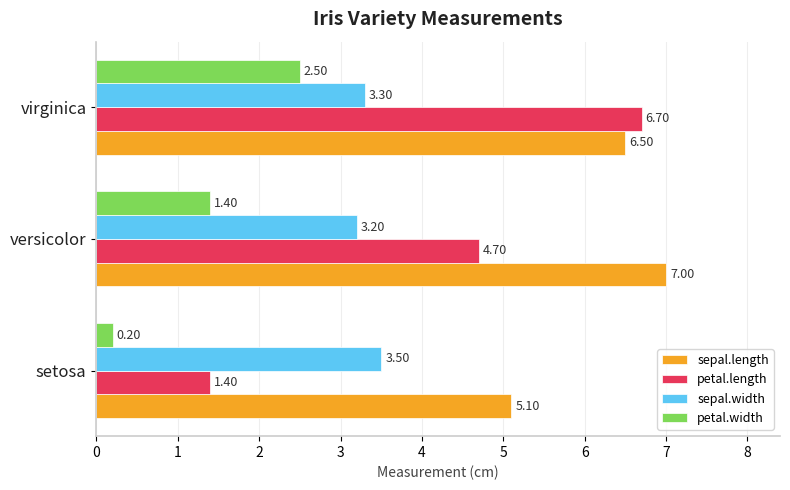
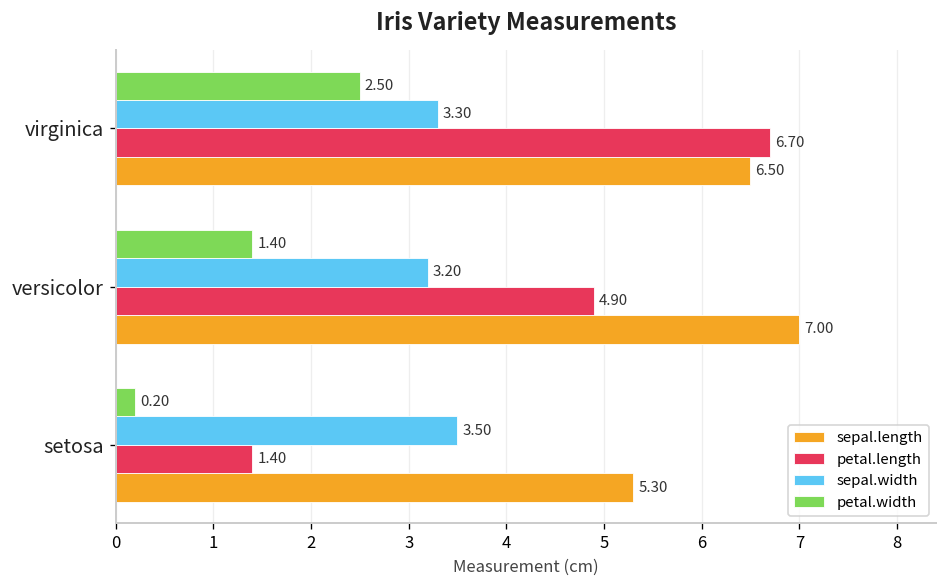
petal.length, versicolor: 4.70 -> 4.90
sepal.length, setosa: 5.10 -> 5.30
